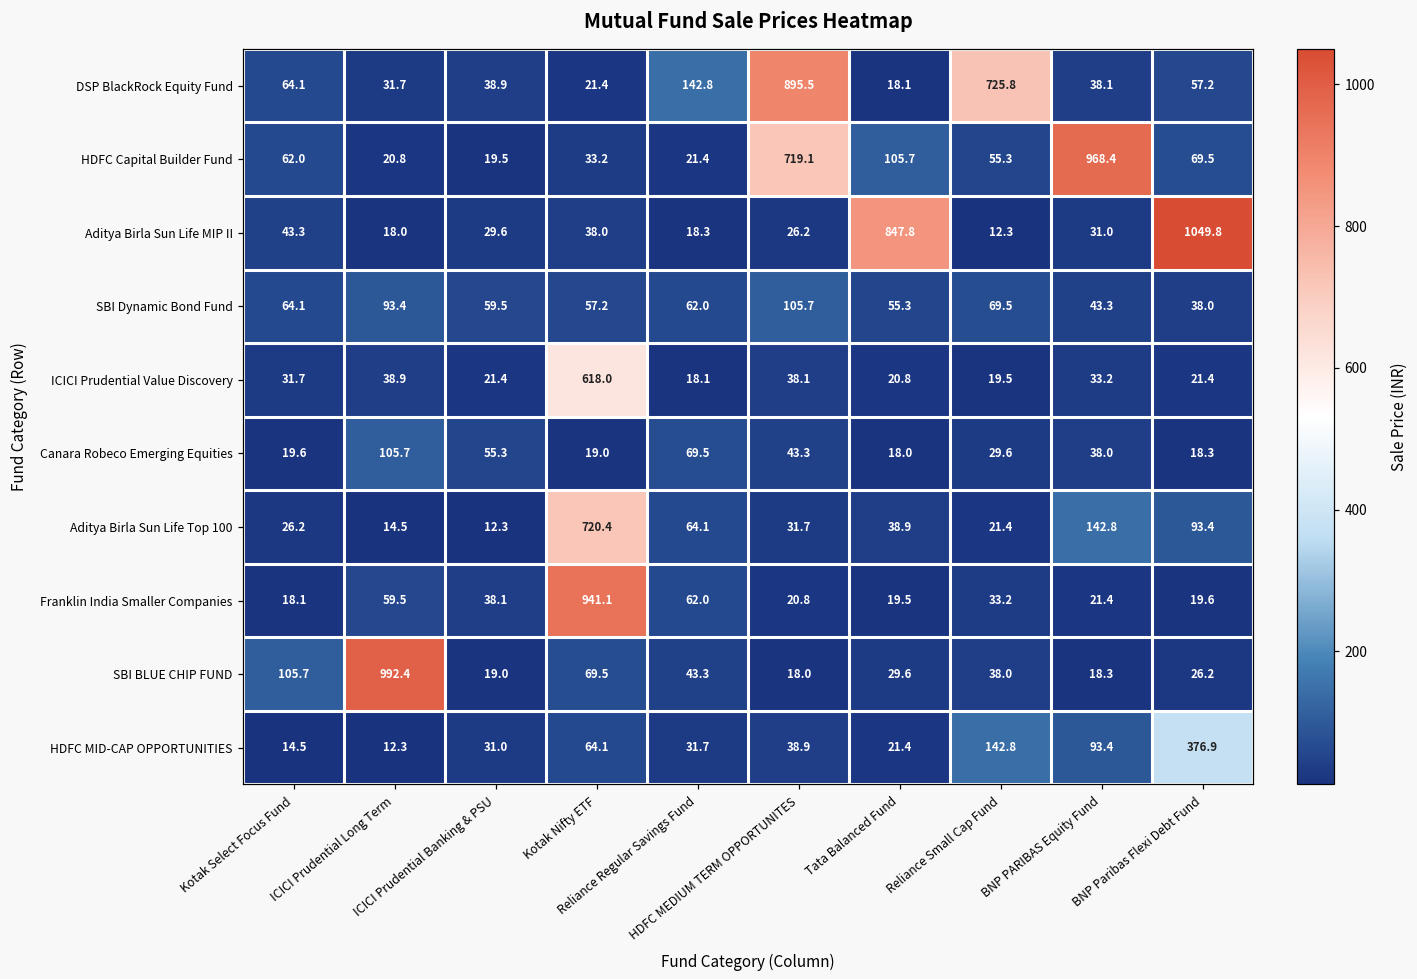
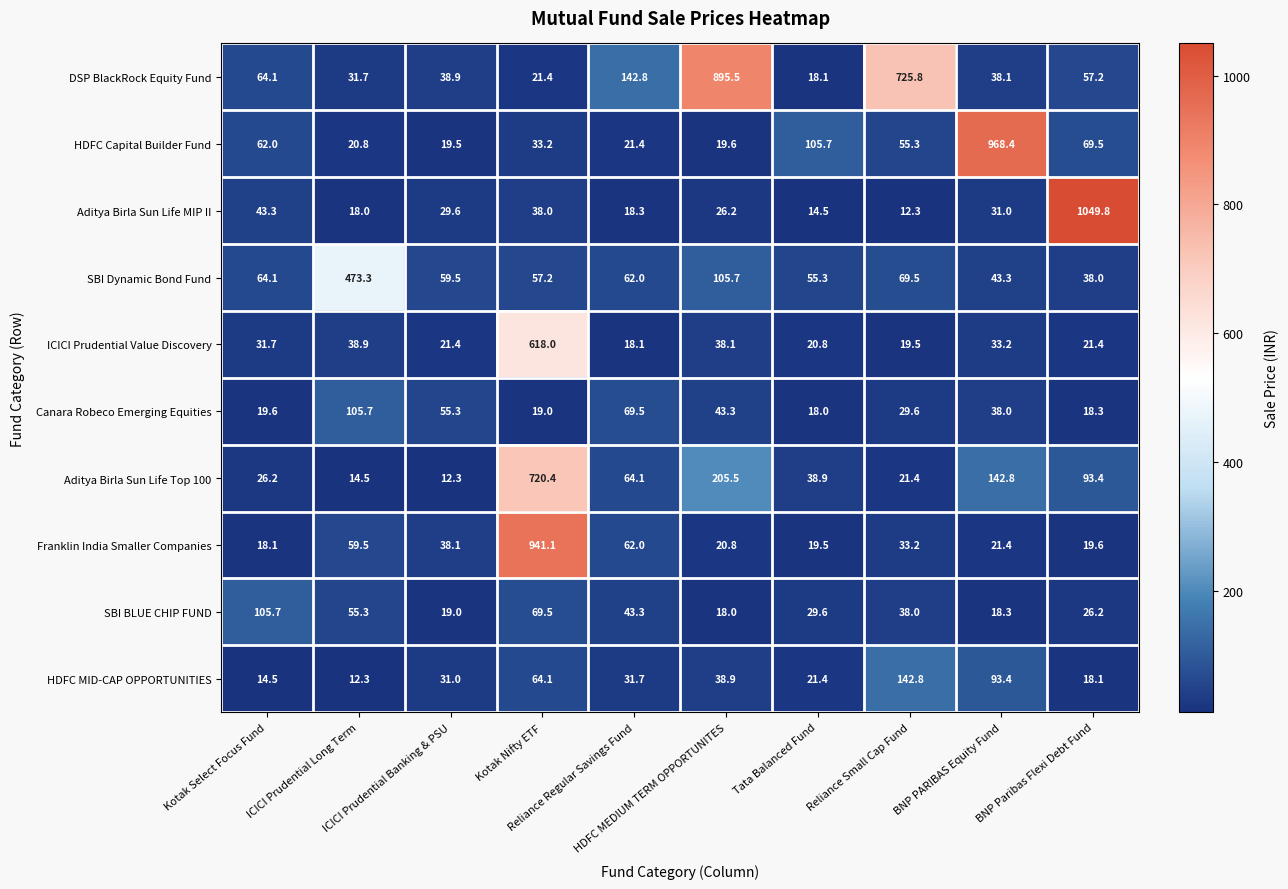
HDFC Capital Builder Fund, HDFC MEDIUM TERM OPPORTUNITES: 719.1 -> 19.6
Aditya Birla Sun Life MIP II, Tata Balanced Fund: 847.8 -> 14.5
SBI Dynamic Bond Fund, ICICI Prudential Long Term: 93.4 -> 473.3
Aditya Birla Sun Life Top 100, HDFC MEDIUM TERM OPPORTUNITES: 31.7 -> 205.5
SBI BLUE CHIP FUND, ICICI Prudential Long Term: 992.4 -> 55.3
HDFC MID-CAP OPPORTUNITIES, BNP Paribas Flexi Debt Fund: 376.9 -> 18.1
